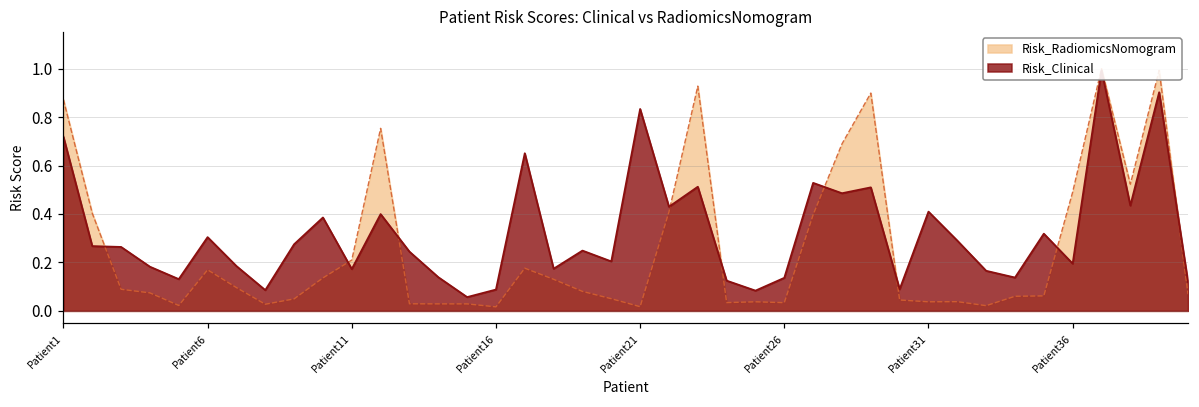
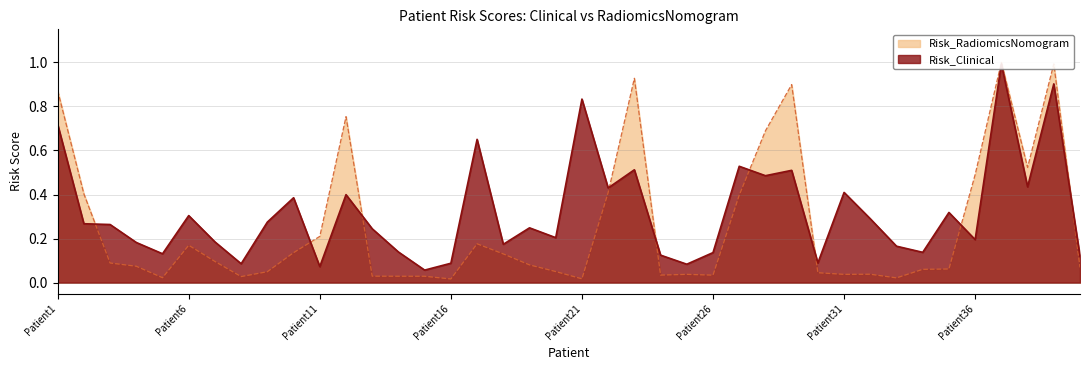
Risk_Clinical, Patient11: 0.17 -> 0.07
